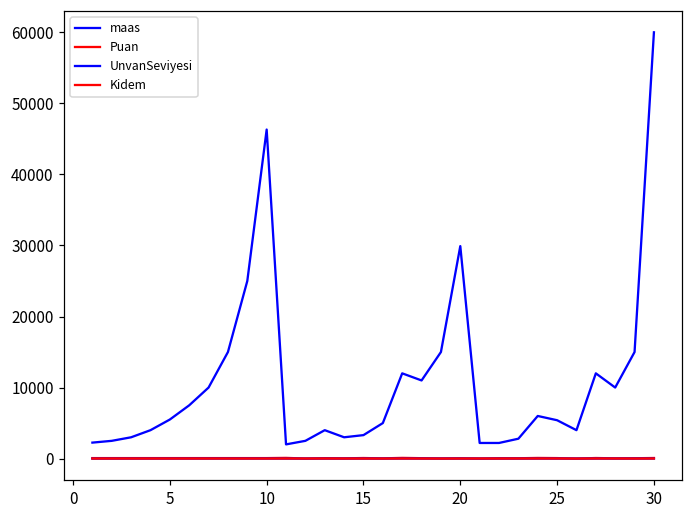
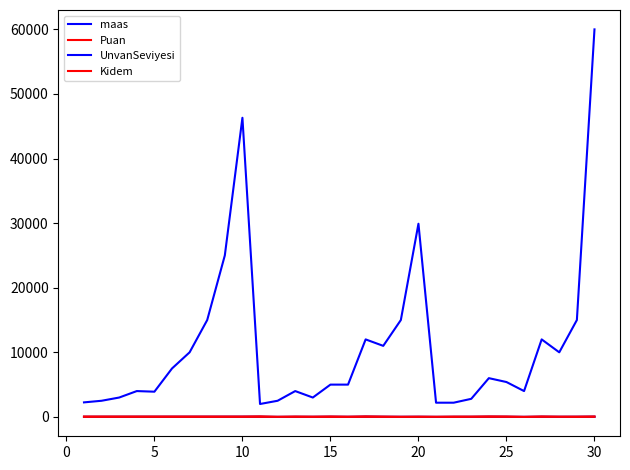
maas, 5: 6000 -> 4000
maas, 15: 3000 -> 5000
